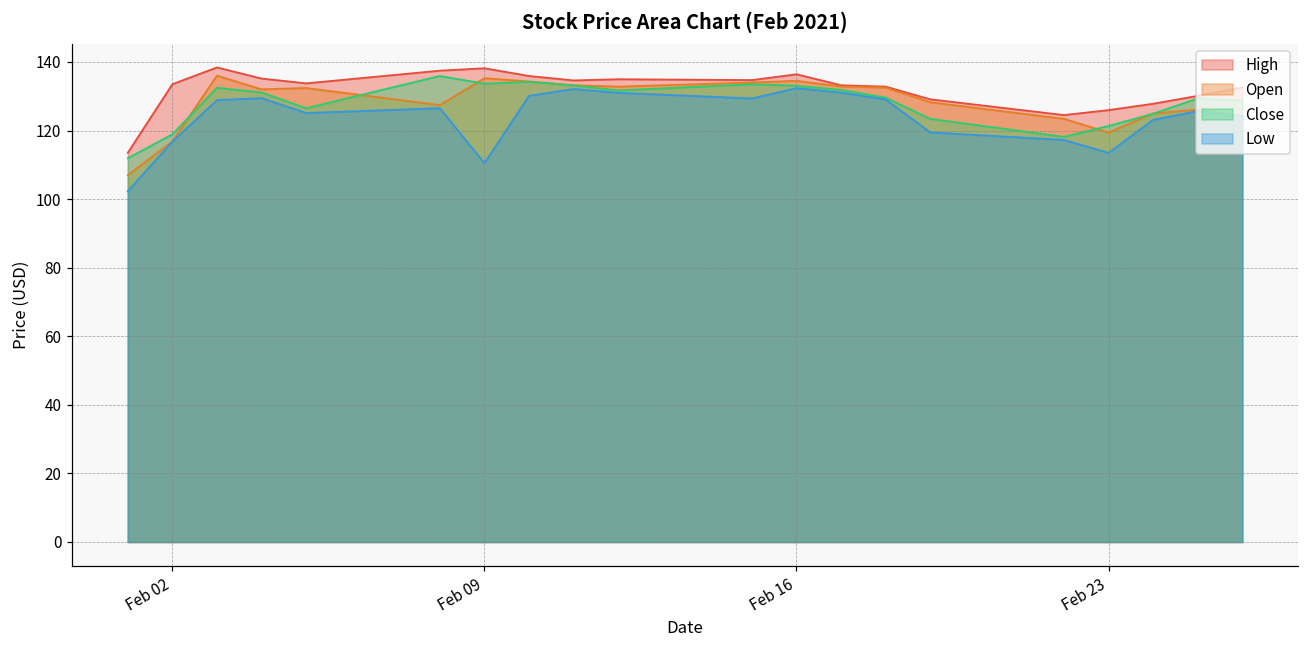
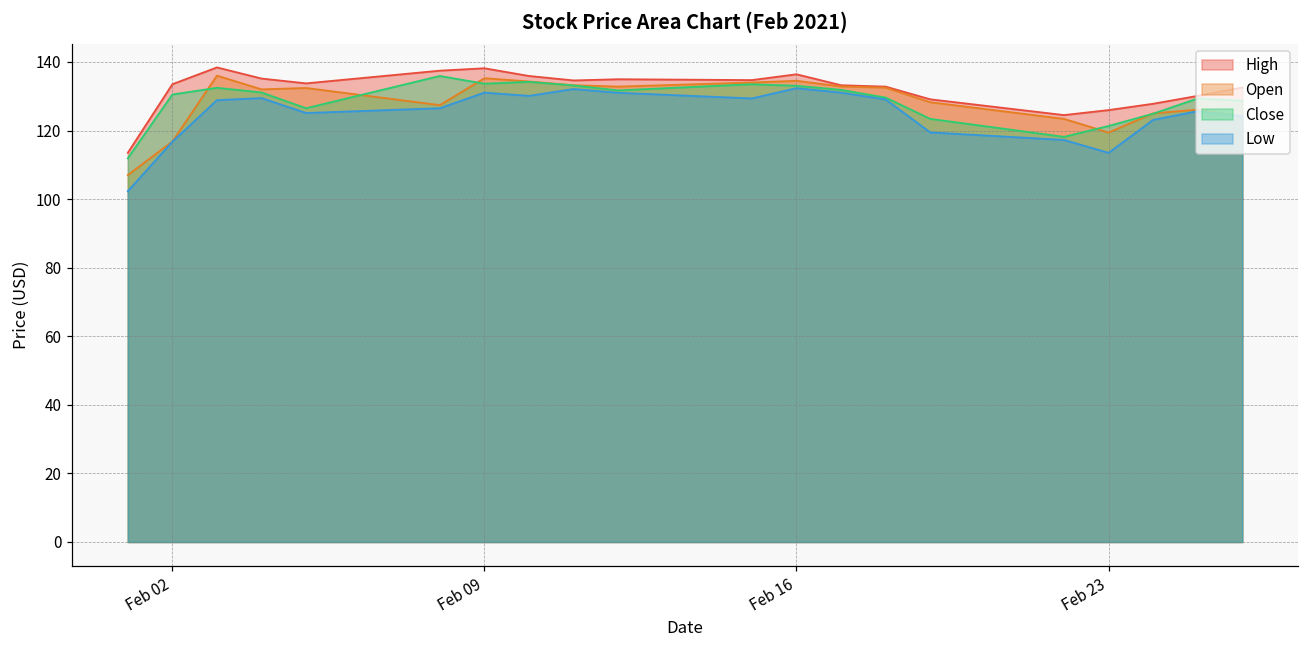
Close, Feb 02: 119 -> 131
Low, Feb 09: 110 -> 131
